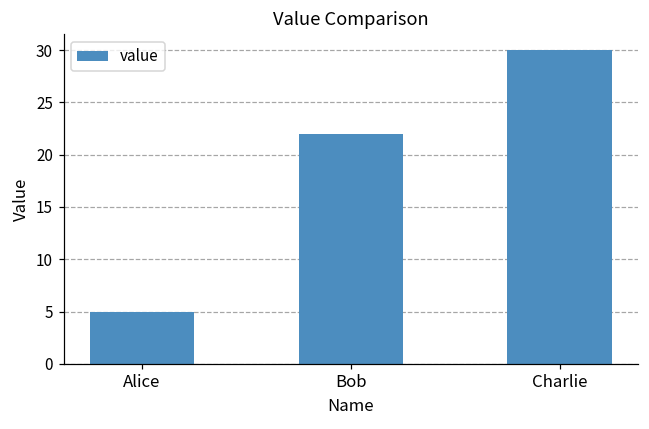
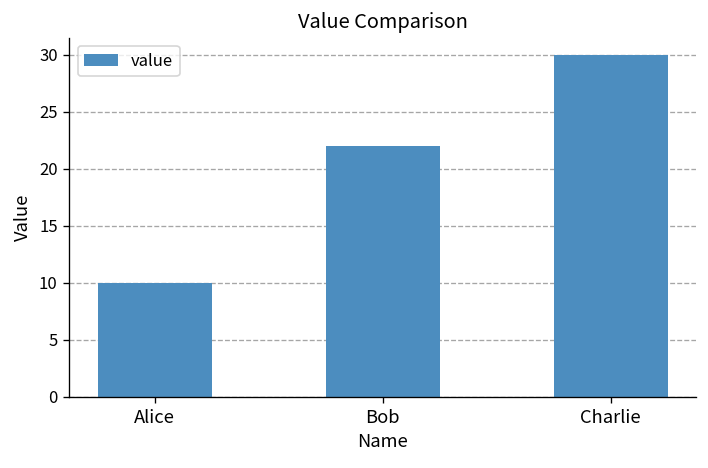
Alice: 5 -> 10
